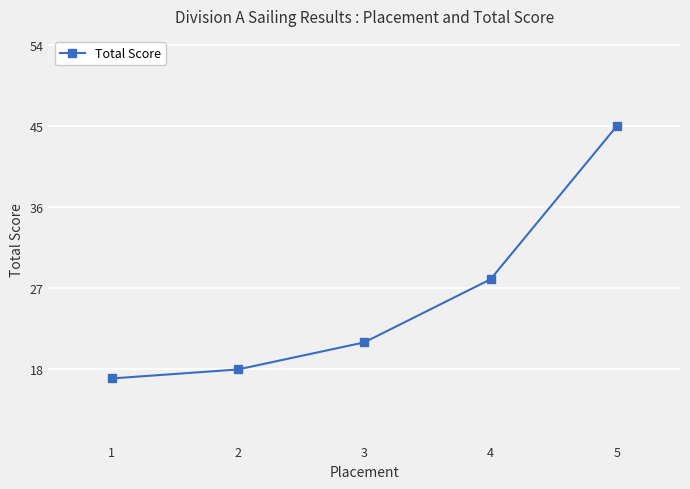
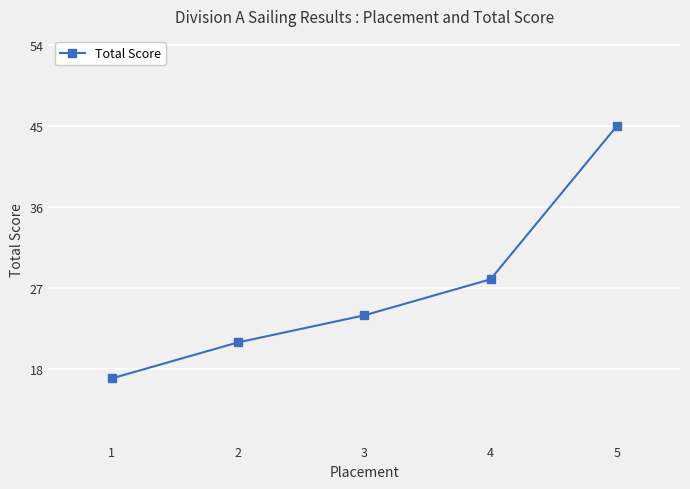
2: 18 -> 21
3: 21 -> 24
